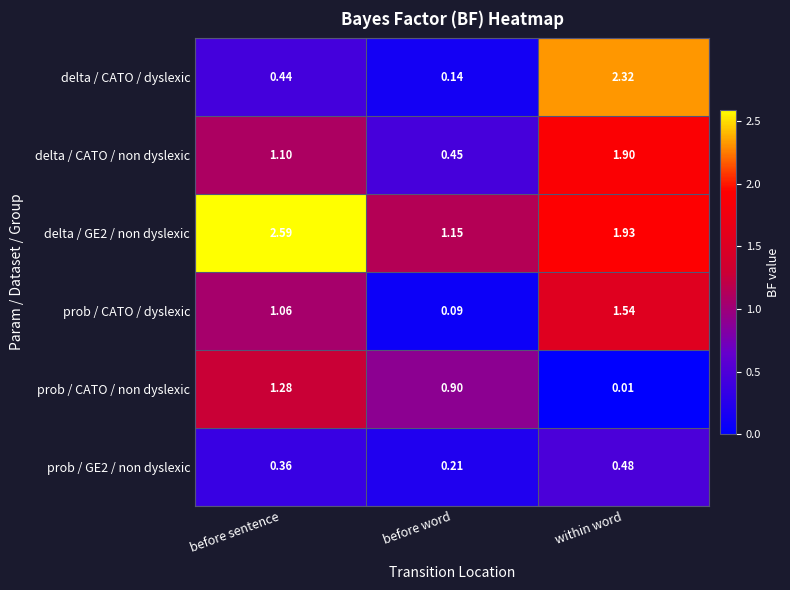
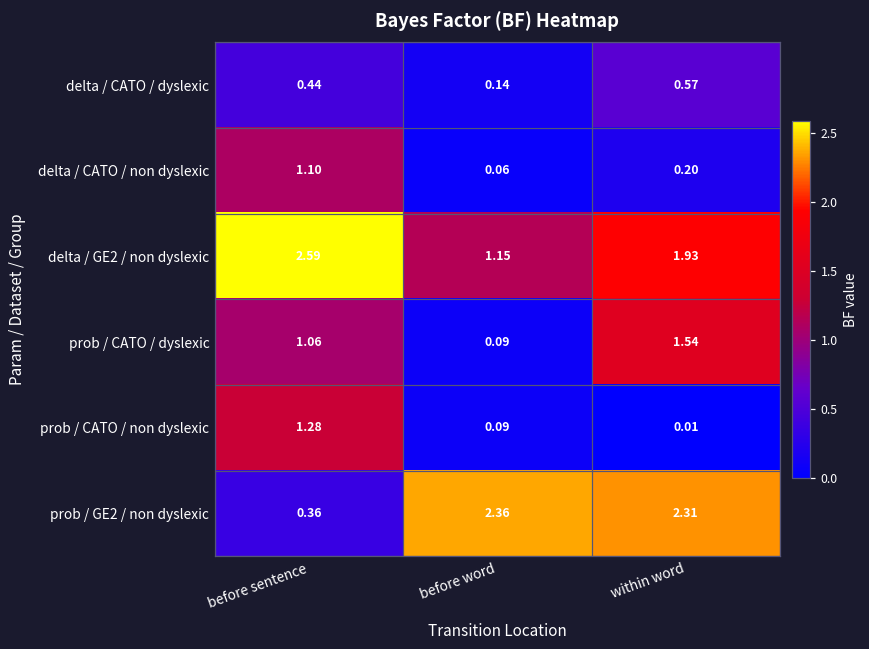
delta / CATO / dyslexic, within word: 2.32 -> 0.57
delta / CATO / non dyslexic, before word: 0.45 -> 0.06
delta / CATO / non dyslexic, within word: 1.90 -> 0.20
prob / CATO / non dyslexic, before word: 0.90 -> 0.09
prob / GE2 / non dyslexic, before word: 0.21 -> 2.36
prob / GE2 / non dyslexic, within word: 0.48 -> 2.31
